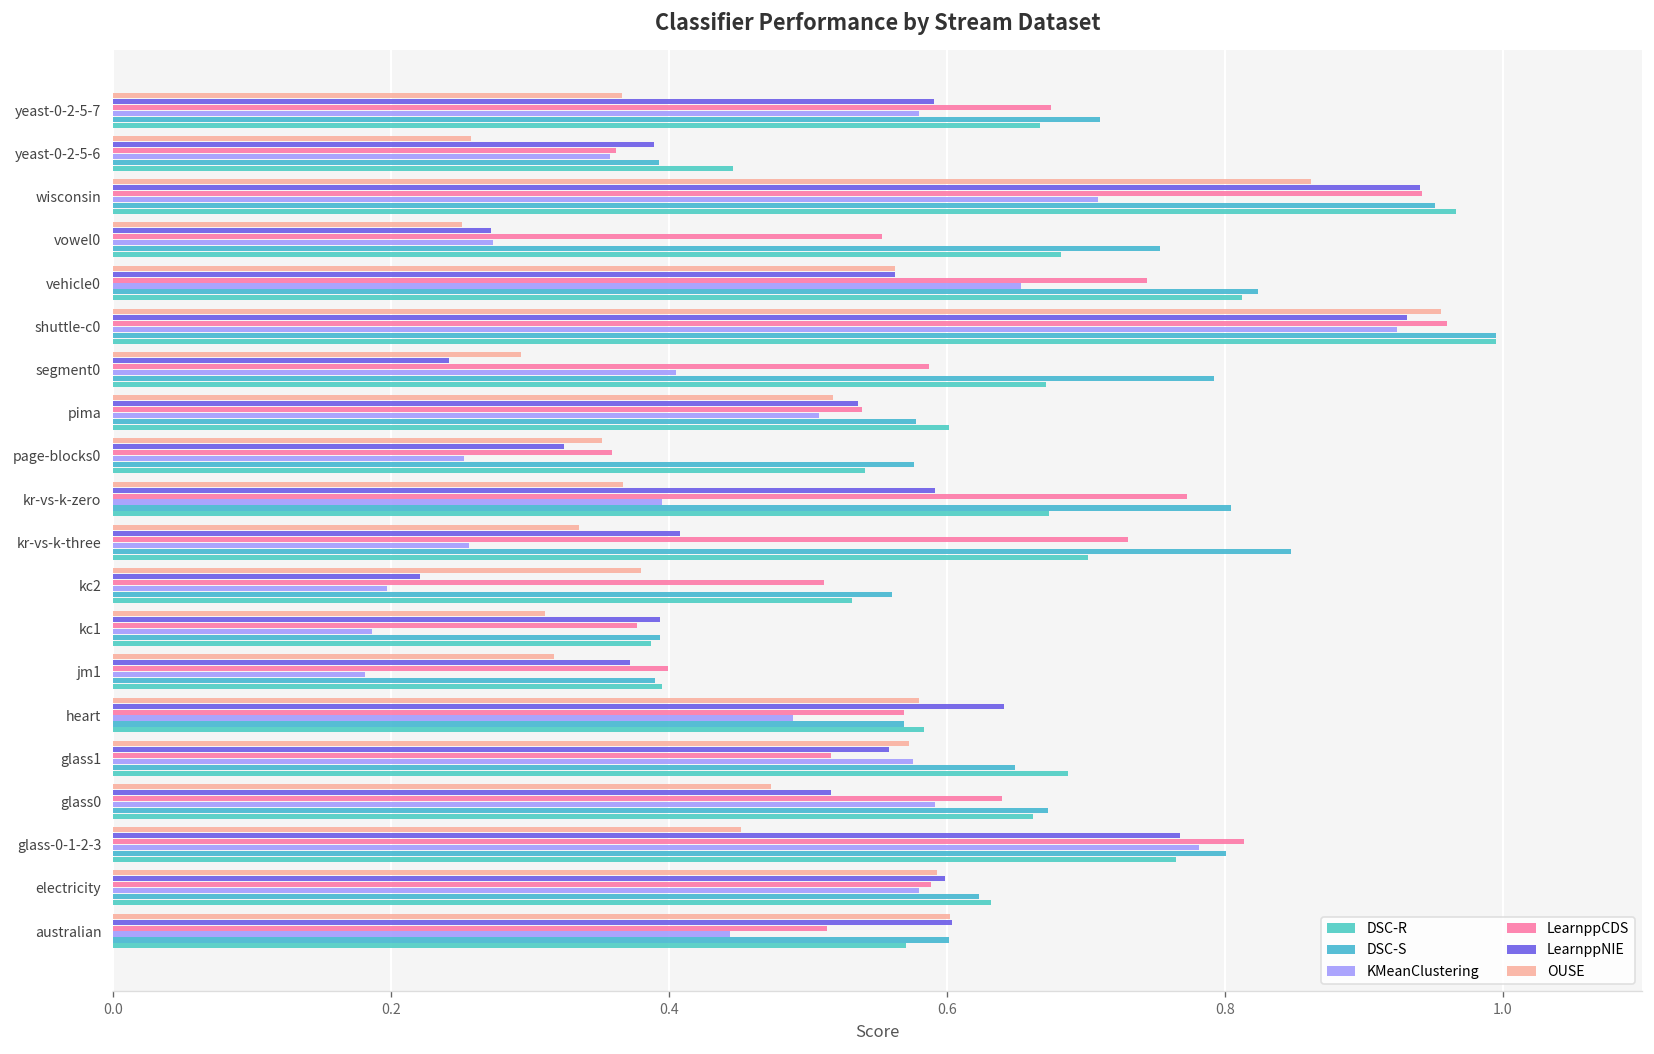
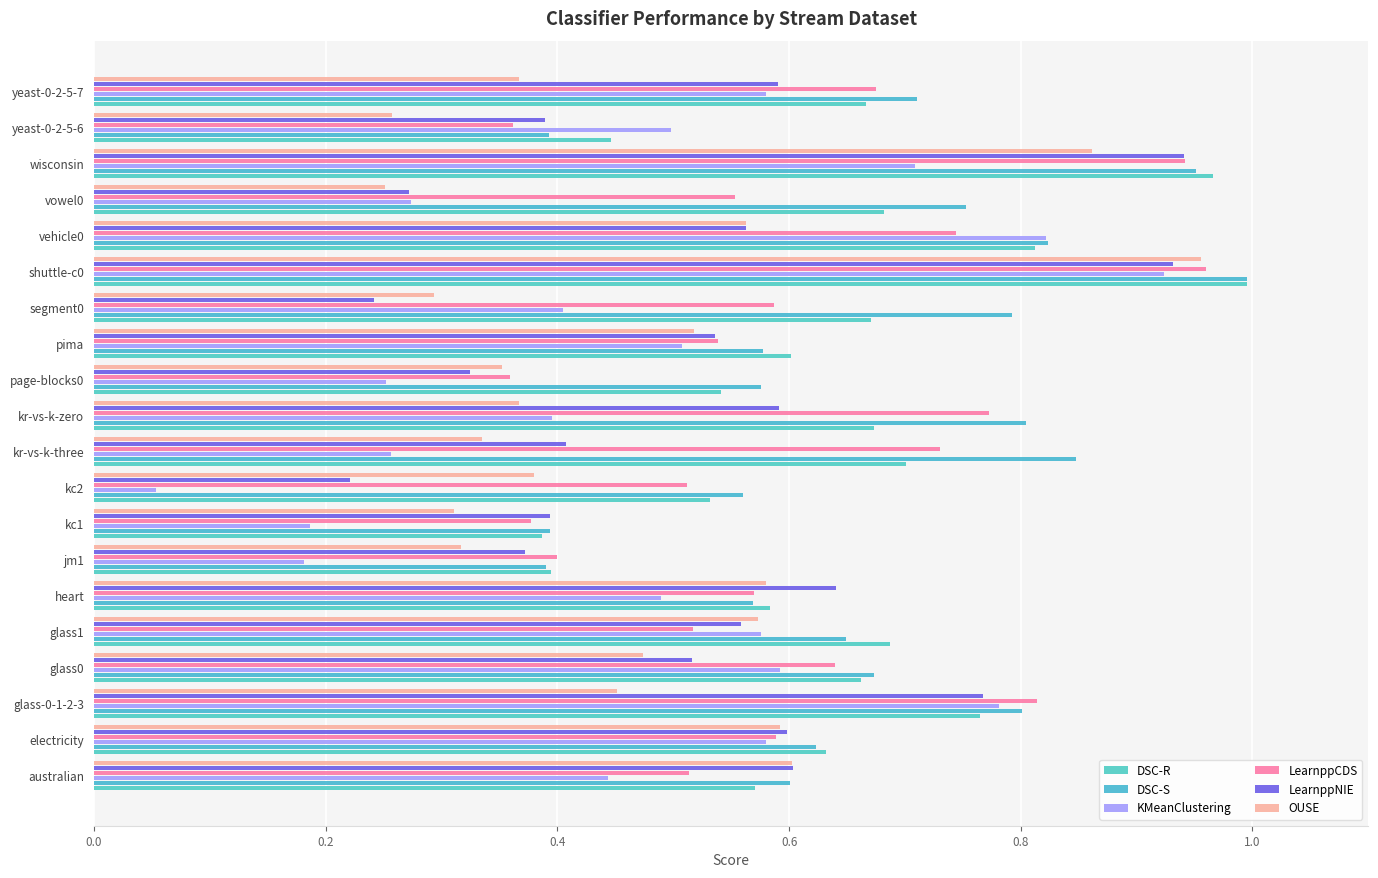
KMeanClustering, yeast-0-2-5-6: 0.358 -> 0.498
KMeanClustering, vehicle0: 0.653 -> 0.822
KMeanClustering, kc2: 0.198 -> 0.054
